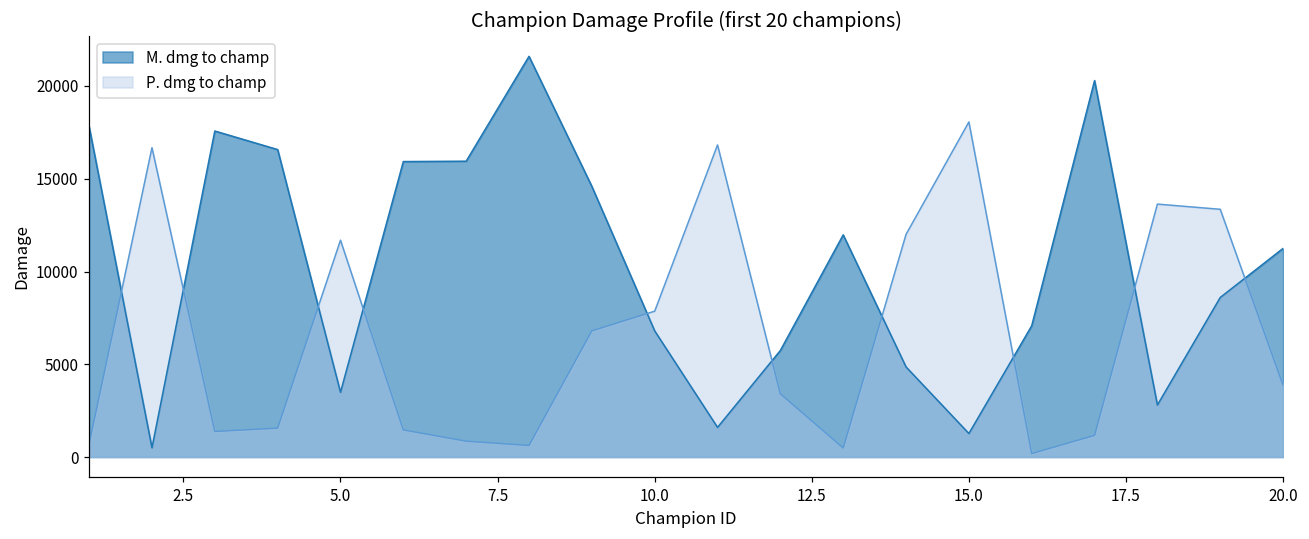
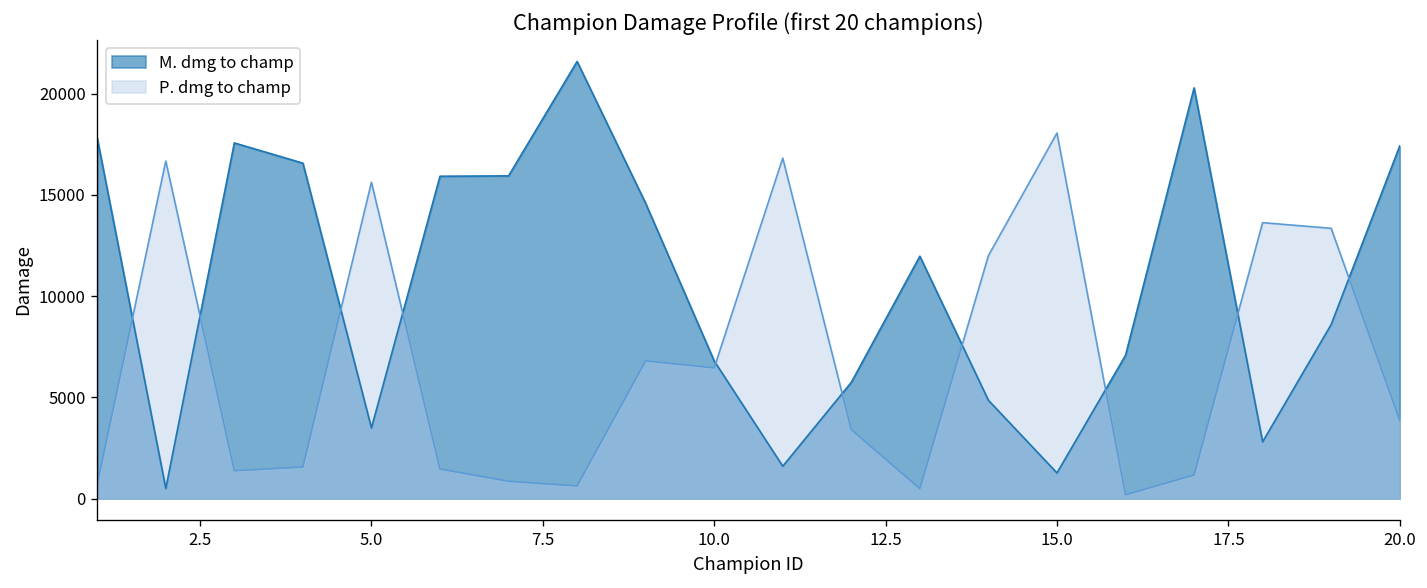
P. dmg to champ, 5.0: 11700 -> 15600
P. dmg to champ, 10.0: 7900 -> 6500
M. dmg to champ, 20.0: 11200 -> 17400
